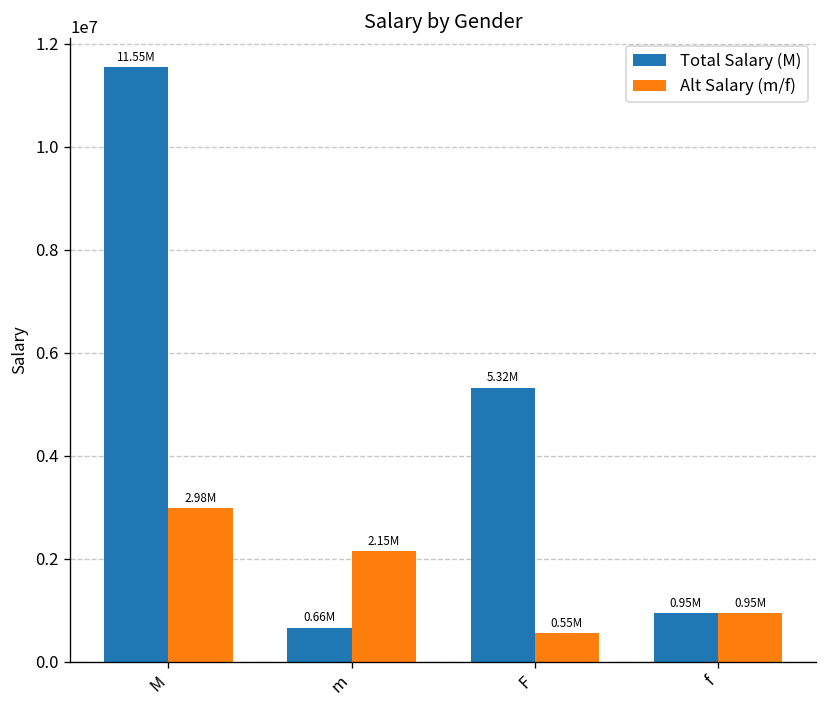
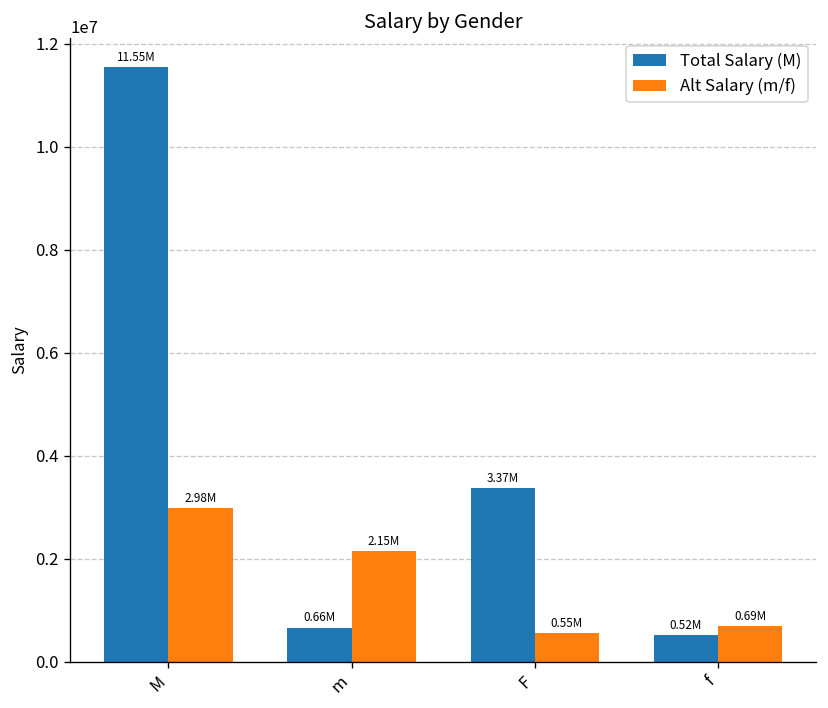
Total Salary (M), F: 5.32M -> 3.37M
Total Salary (M), f: 0.95M -> 0.52M
Alt Salary (m/f), f: 0.95M -> 0.69M
